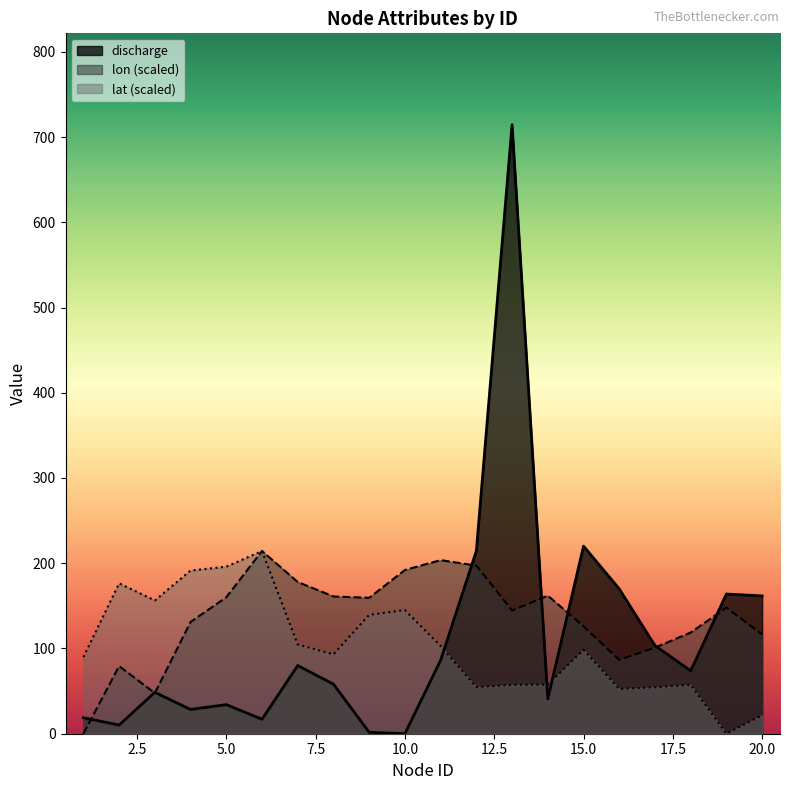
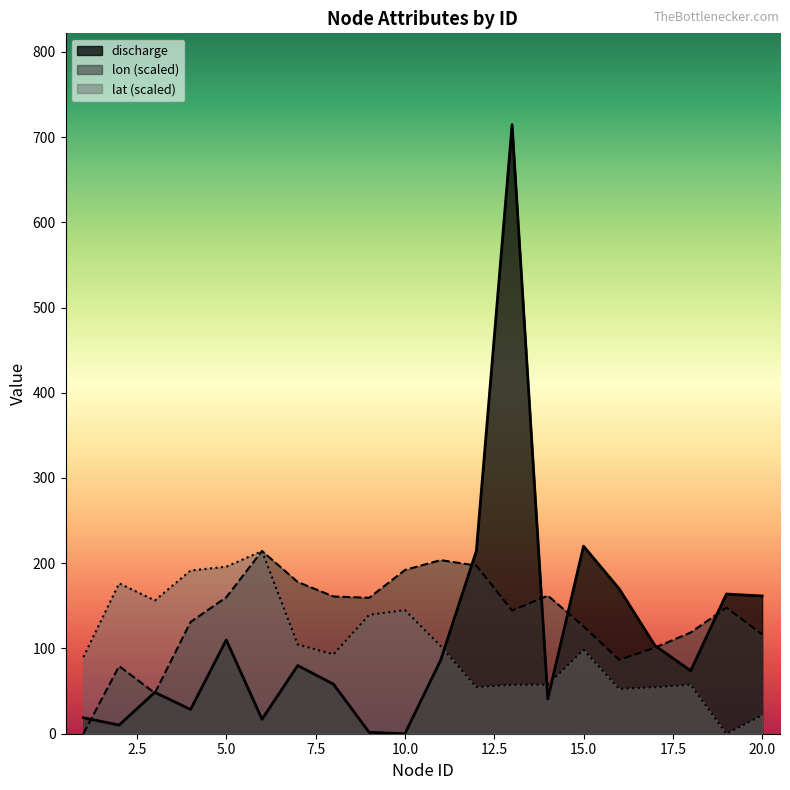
discharge, 5.0: 30 -> 110
